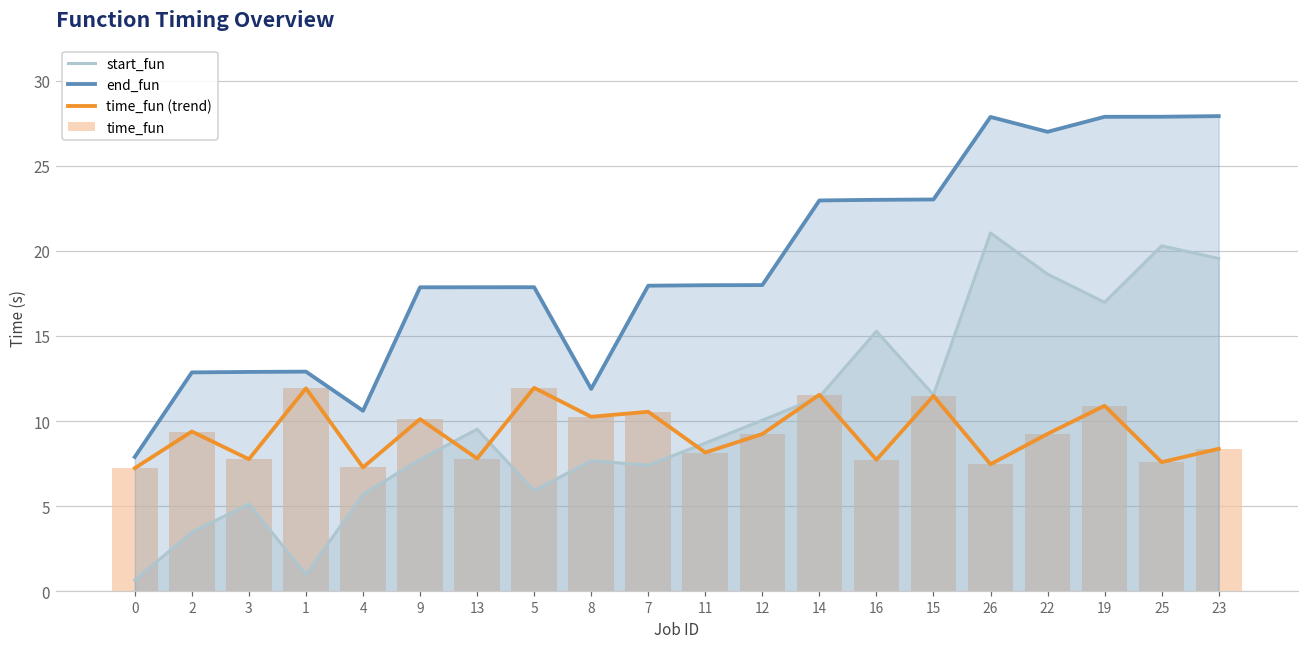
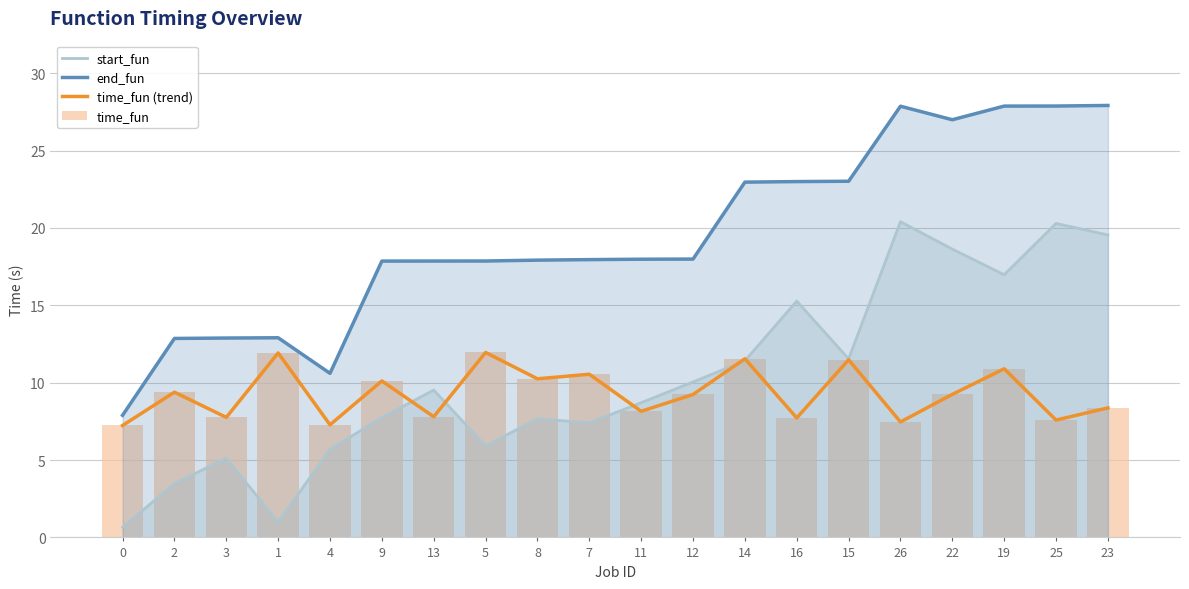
end_fun, 8: 11.9 -> 17.9
start_fun, 26: 21.0 -> 20.4
